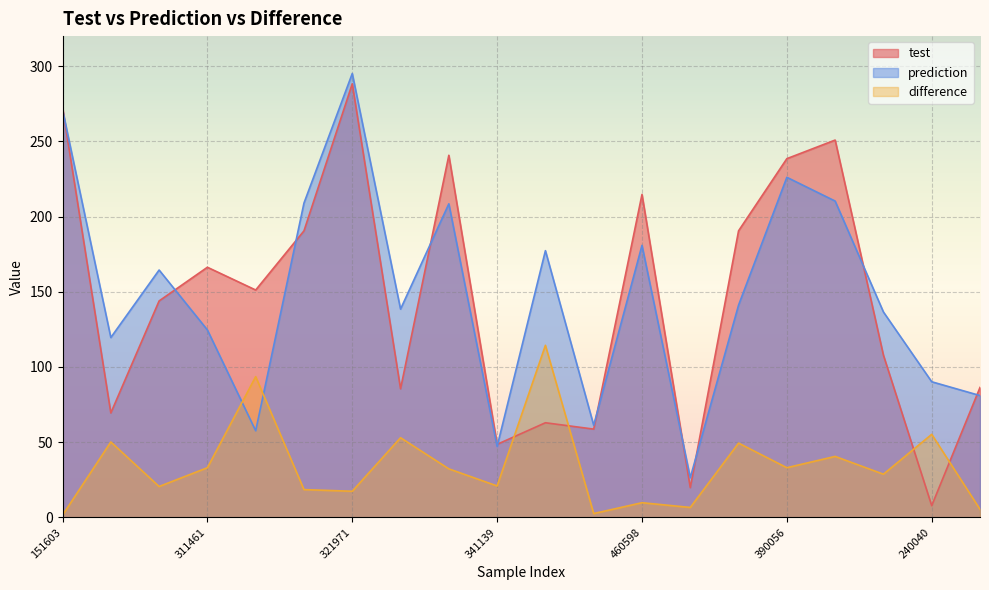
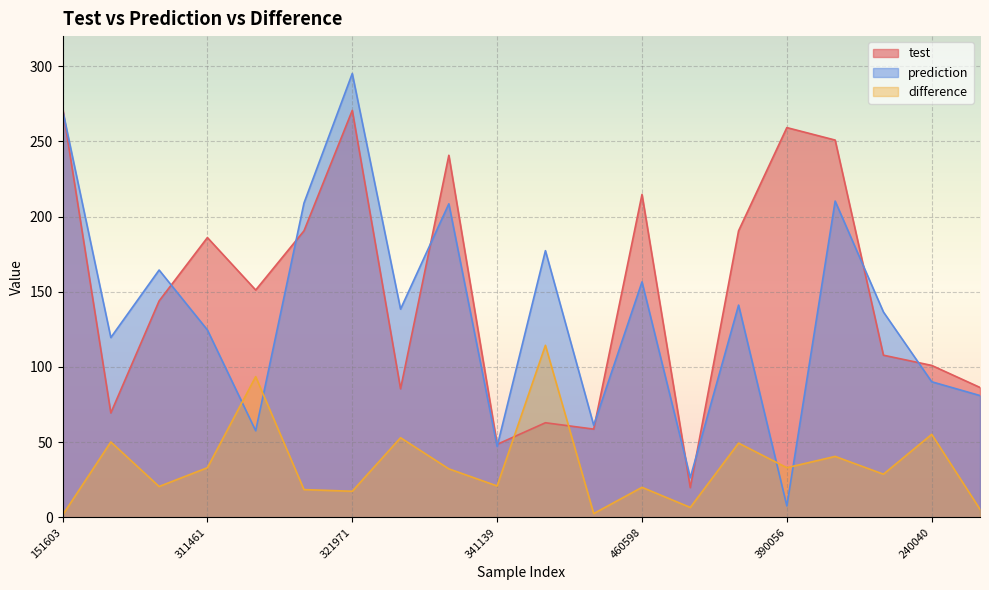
test, 311461: 166 -> 186
test, 321971: 288 -> 271
prediction, 460598: 181 -> 157
difference, 460598: 10 -> 20
test, 390056: 239 -> 259
prediction, 390056: 226 -> 8
test, 240040: 8 -> 101
